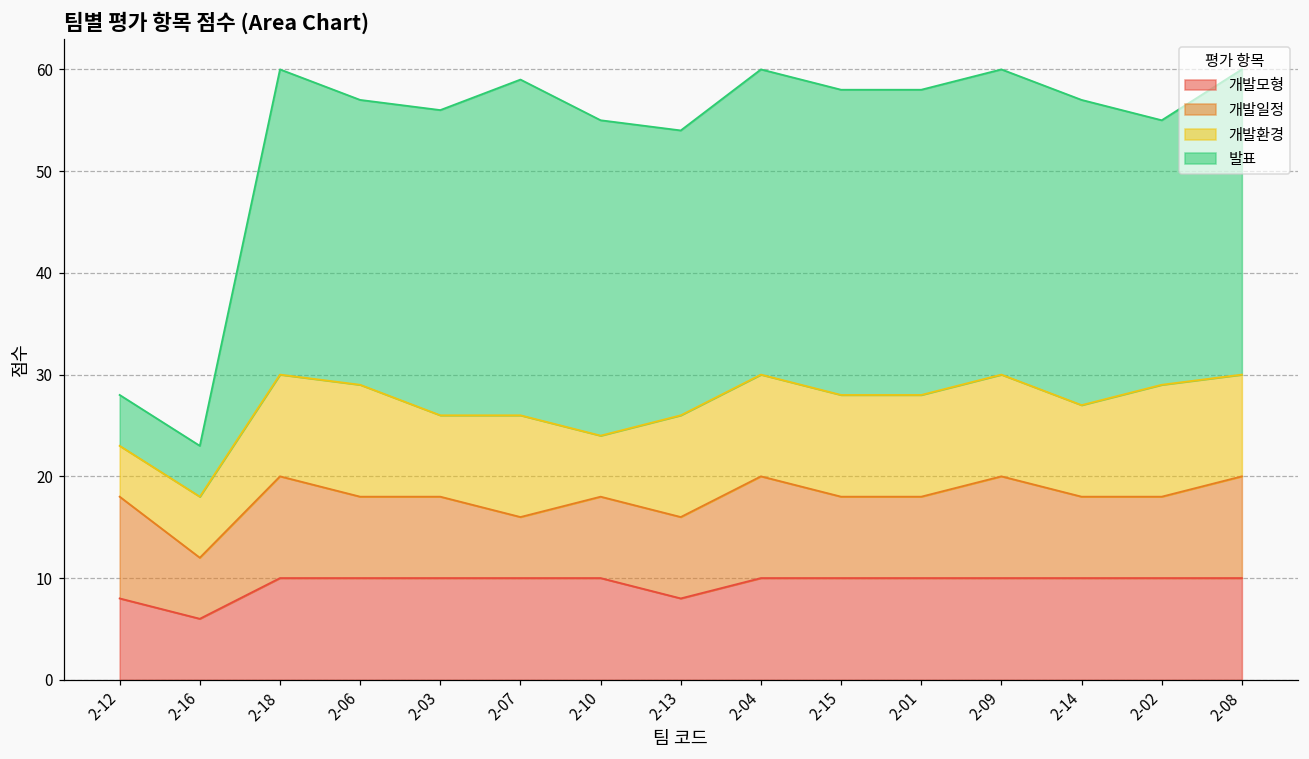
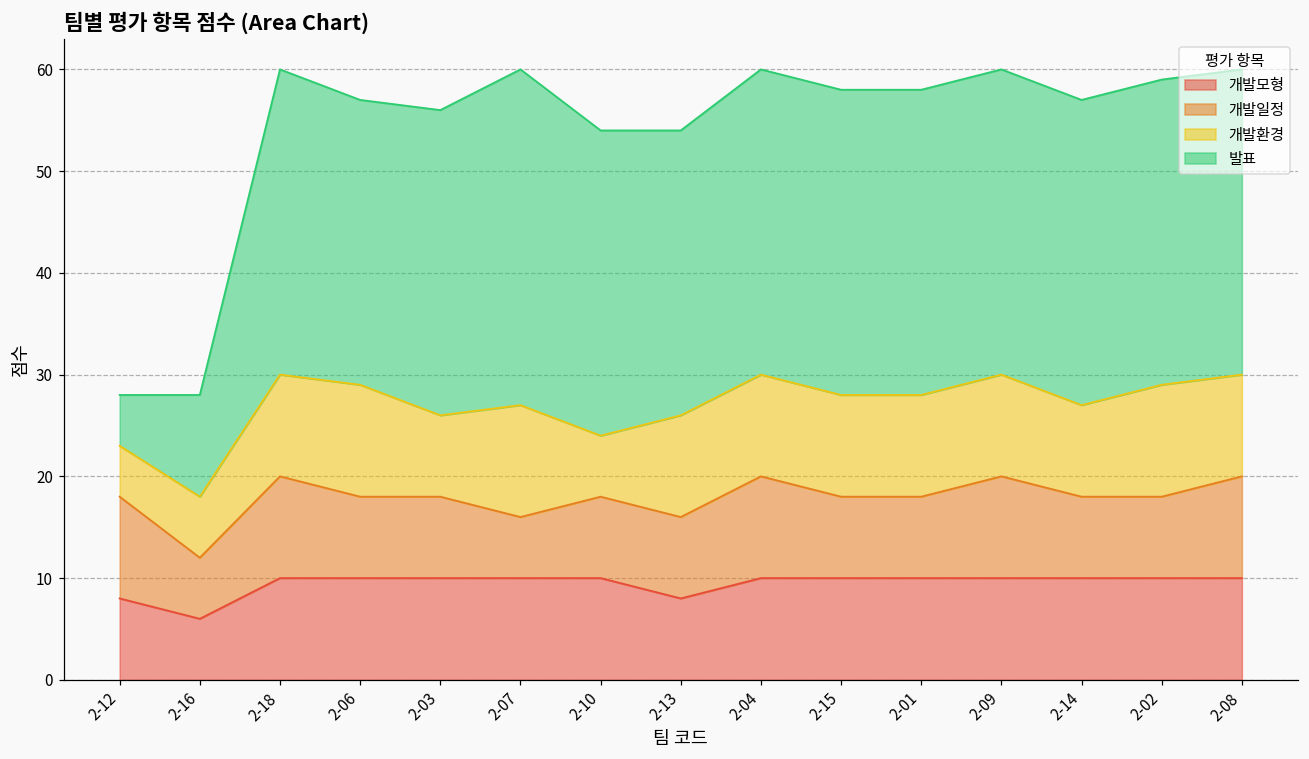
발표, 2-16: 5 -> 10
개발환경, 2-07: 10 -> 11
발표, 2-10: 31 -> 30
발표, 2-02: 26 -> 30
